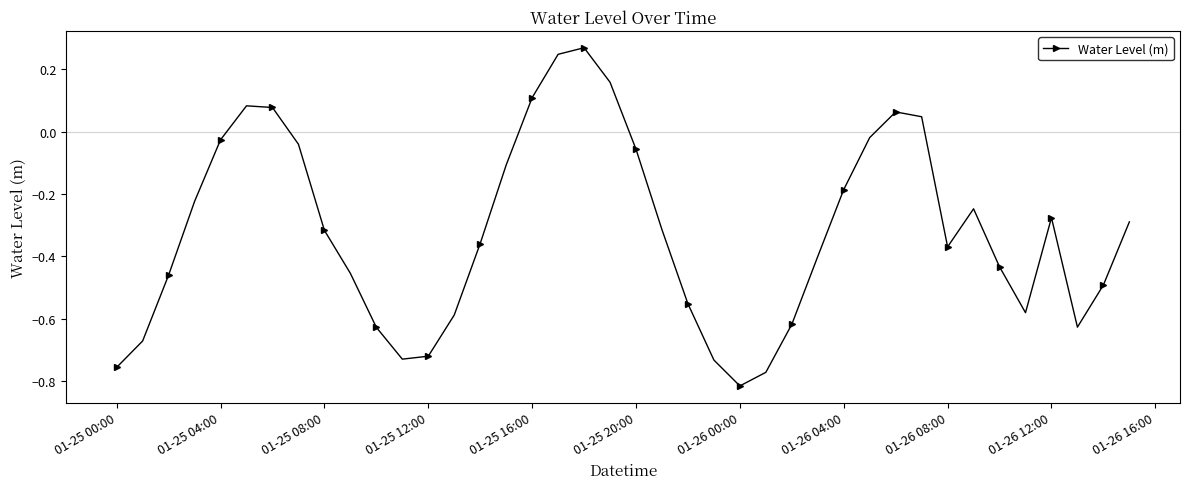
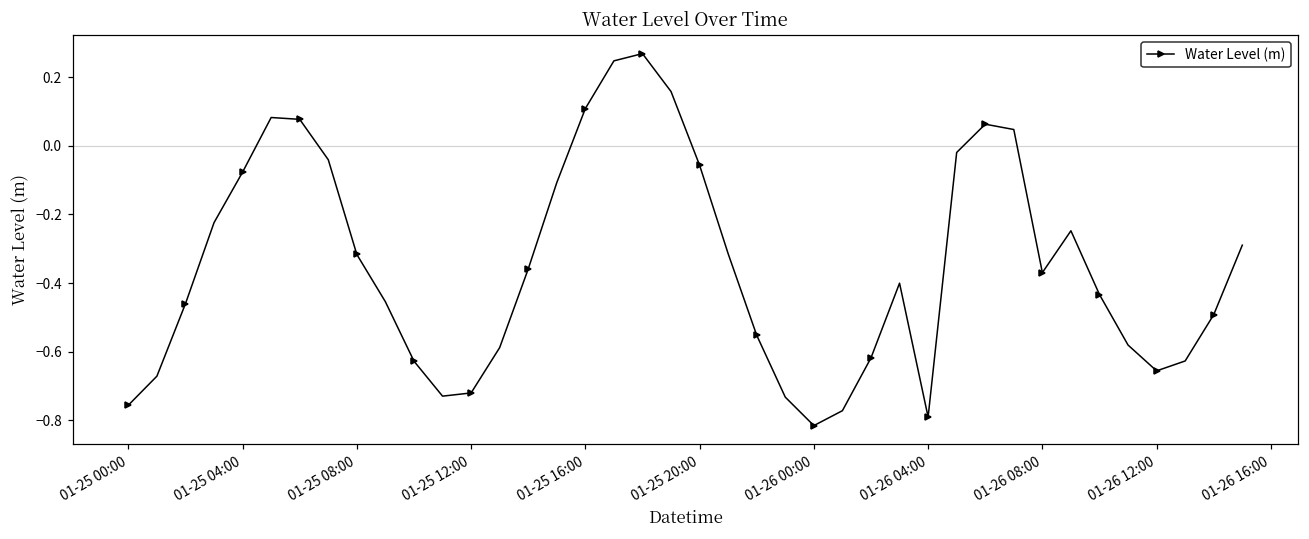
01-25 04:00: -0.03 -> -0.08
01-26 04:00: -0.19 -> -0.79
01-26 12:00: -0.28 -> -0.66
